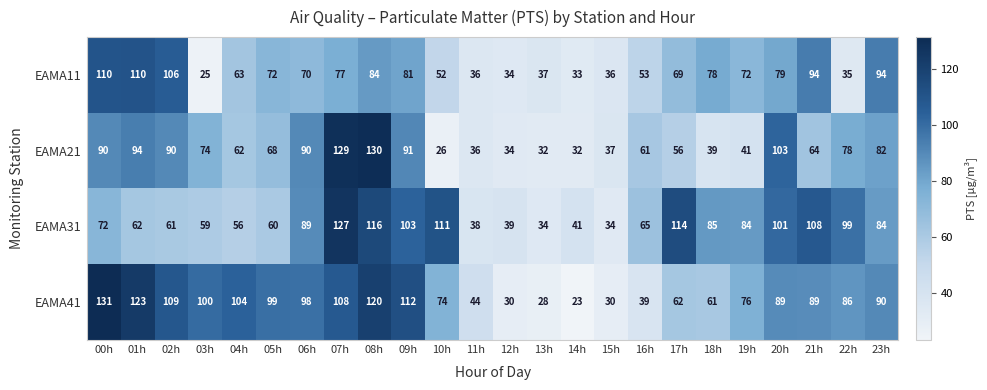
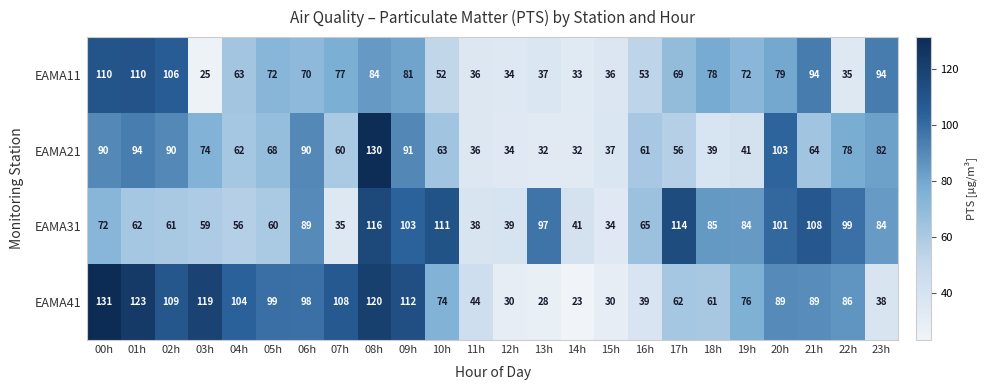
EAMA21, 07h: 129 -> 60
EAMA21, 10h: 26 -> 63
EAMA31, 07h: 127 -> 35
EAMA31, 13h: 34 -> 97
EAMA41, 03h: 100 -> 119
EAMA41, 23h: 90 -> 38
